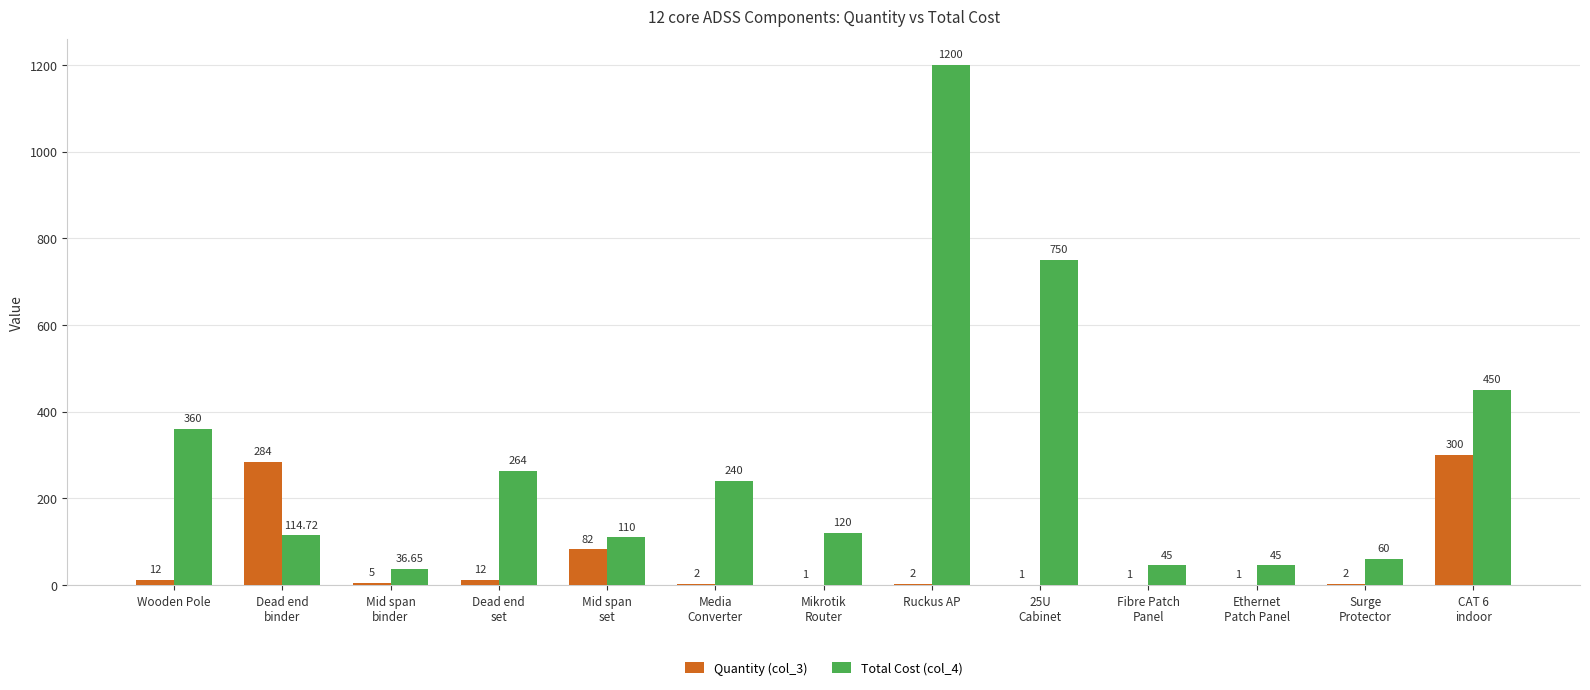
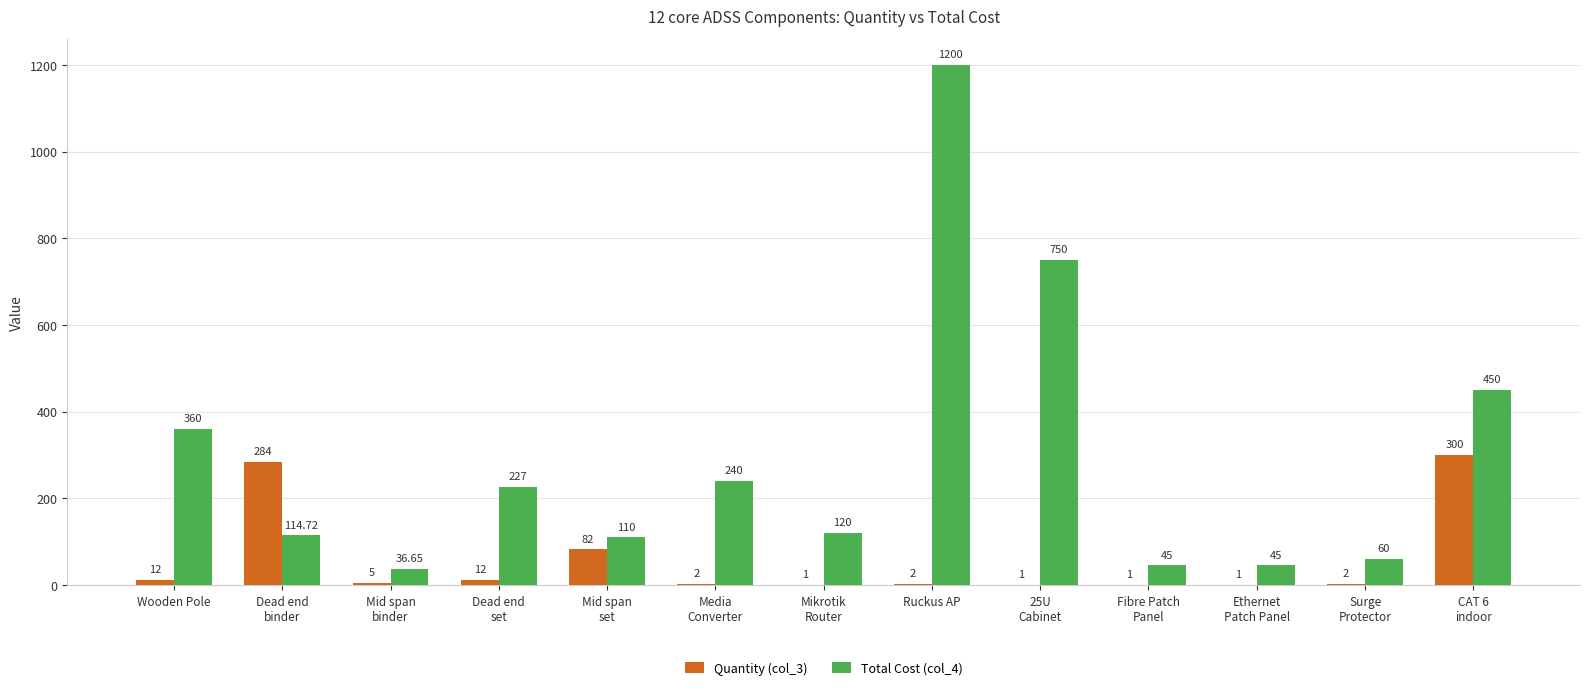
Total Cost (col_4), Dead end set: 264 -> 227
